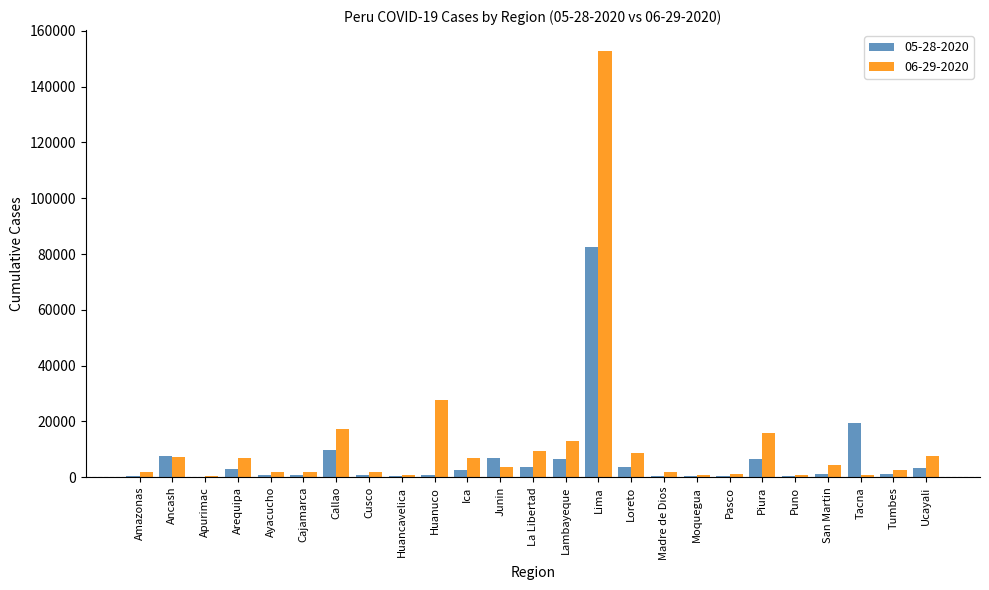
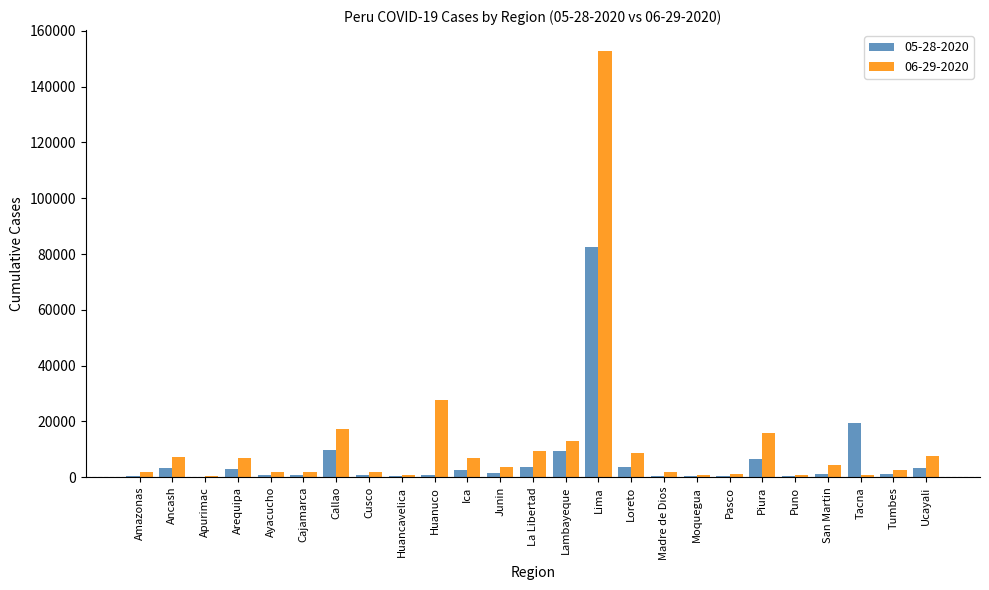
05-28-2020, Ancash: 7000 -> 3000
05-28-2020, Junin: 7000 -> 2000
05-28-2020, Lambayeque: 6000 -> 9000
